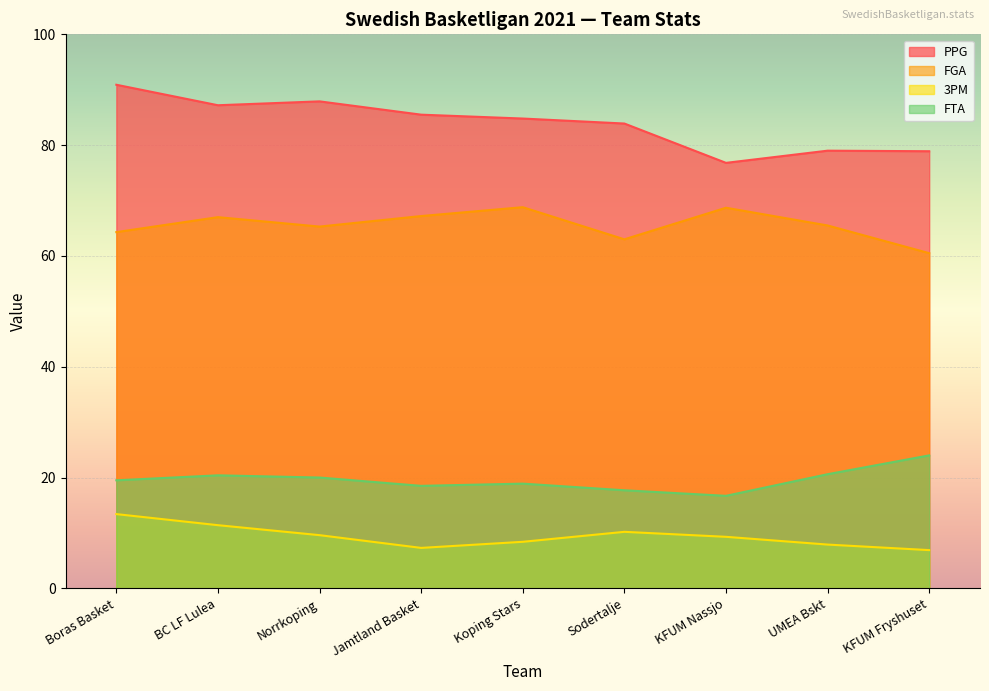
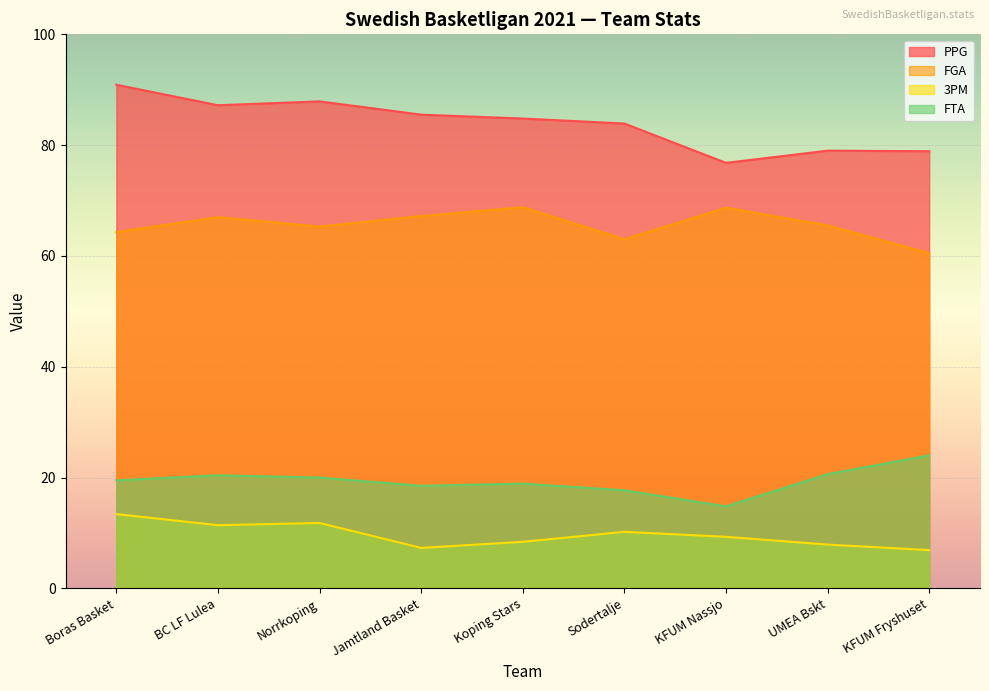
3PM, Norrkoping: 10 -> 12
FTA, KFUM Nassjo: 17 -> 15
